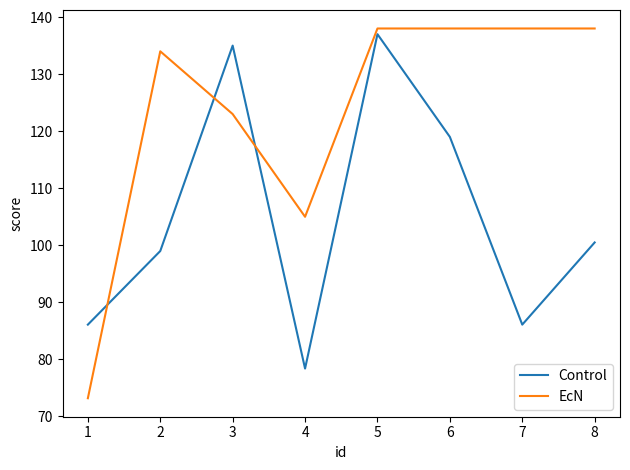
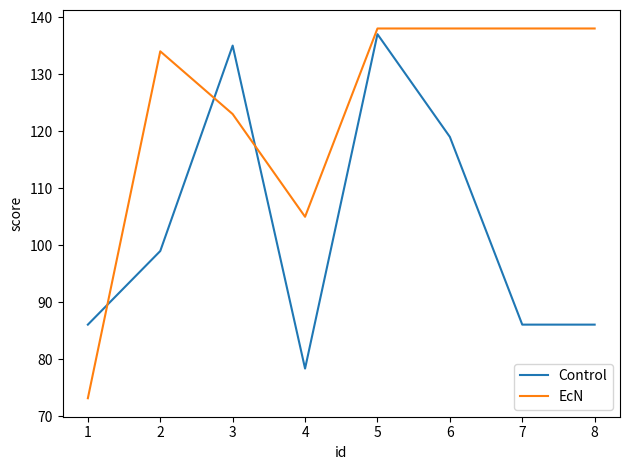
Control, 8: 101 -> 86
